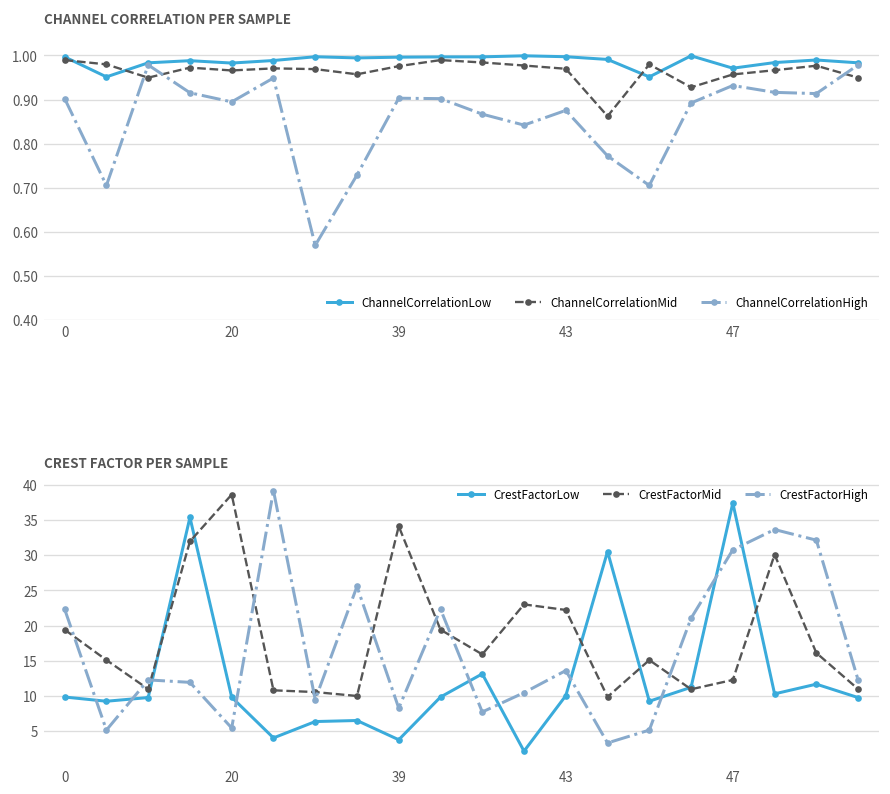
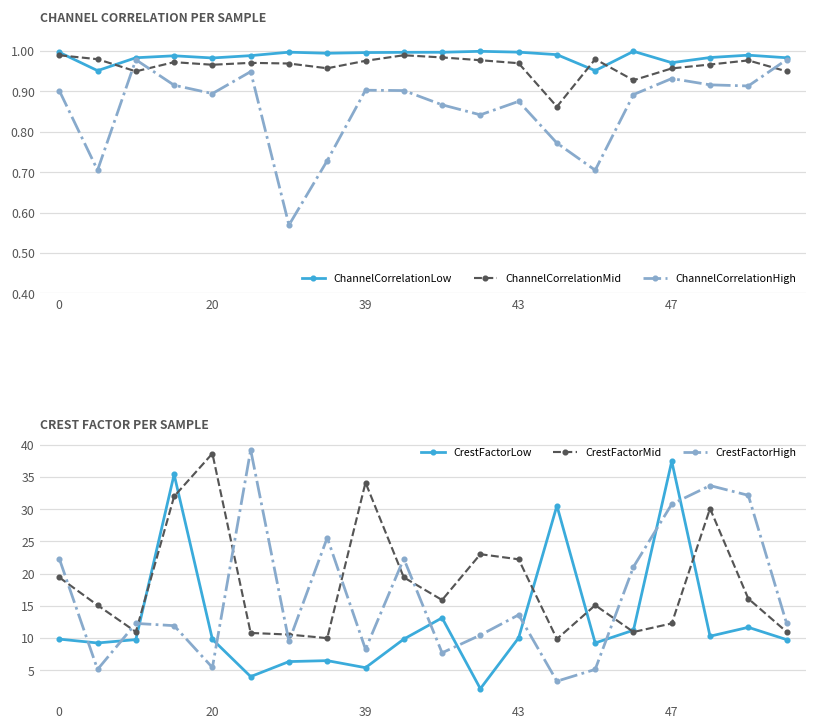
CREST FACTOR PER SAMPLE, CrestFactorLow, 39: 4 -> 5
